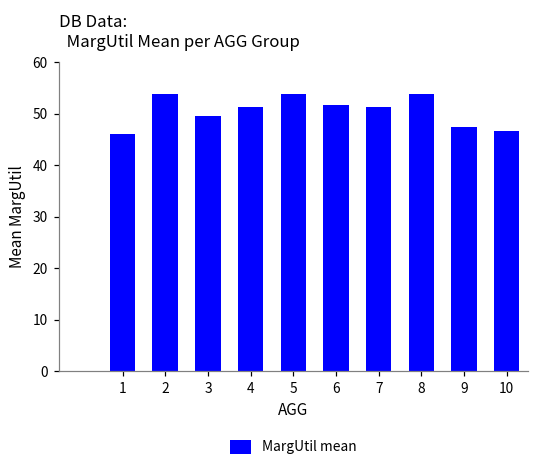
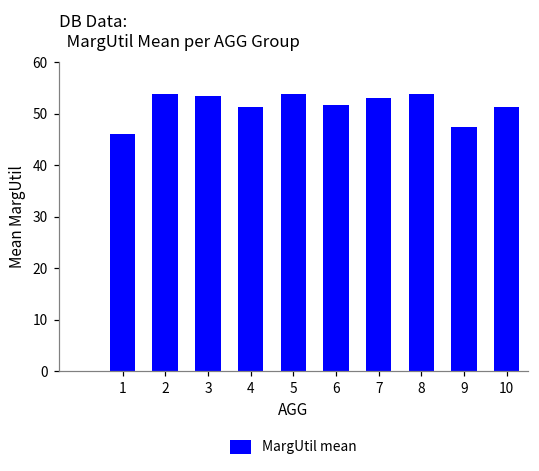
3: 50 -> 54
7: 51 -> 53
10: 47 -> 51
